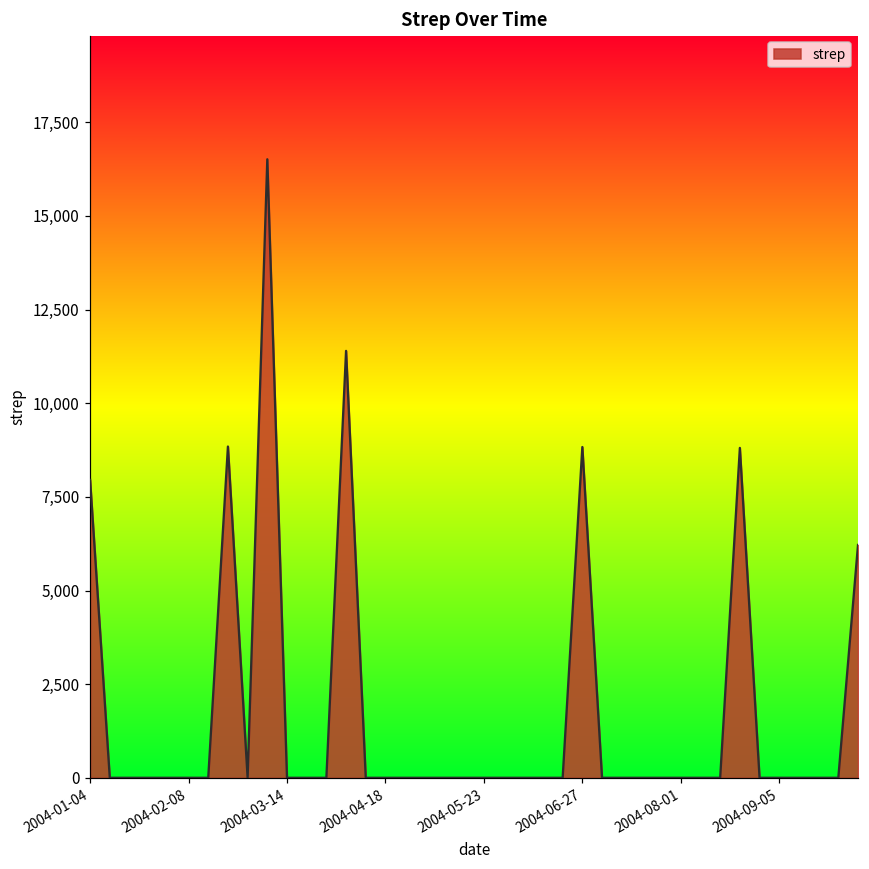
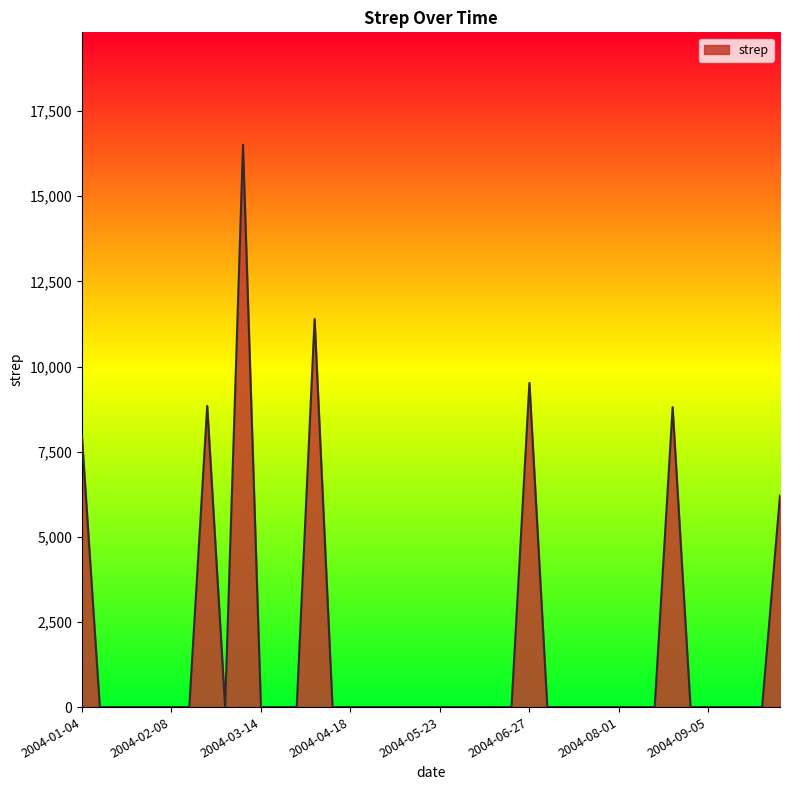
2004-06-27: 8,800 -> 9,500
